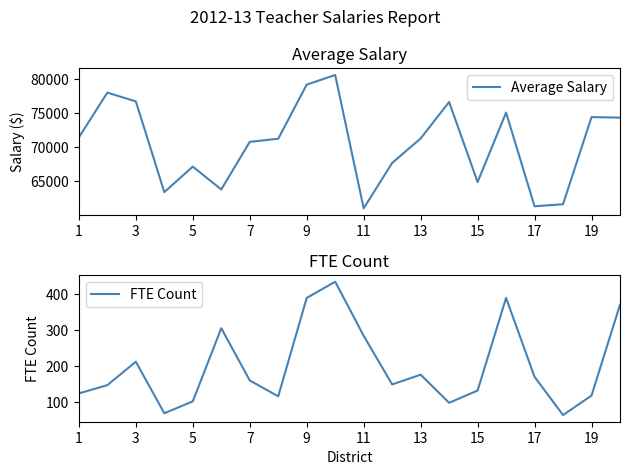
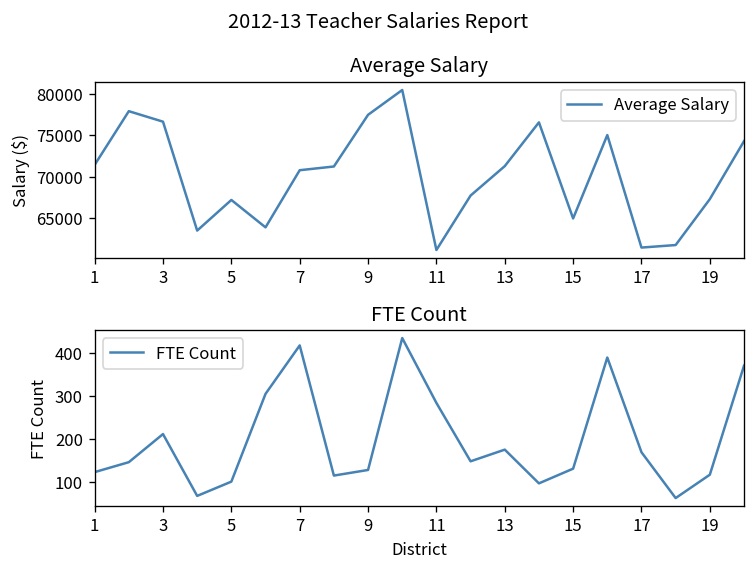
Average Salary, 9: 79000 -> 78000
Average Salary, 19: 74000 -> 67000
FTE Count, 7: 160 -> 420
FTE Count, 9: 390 -> 130
